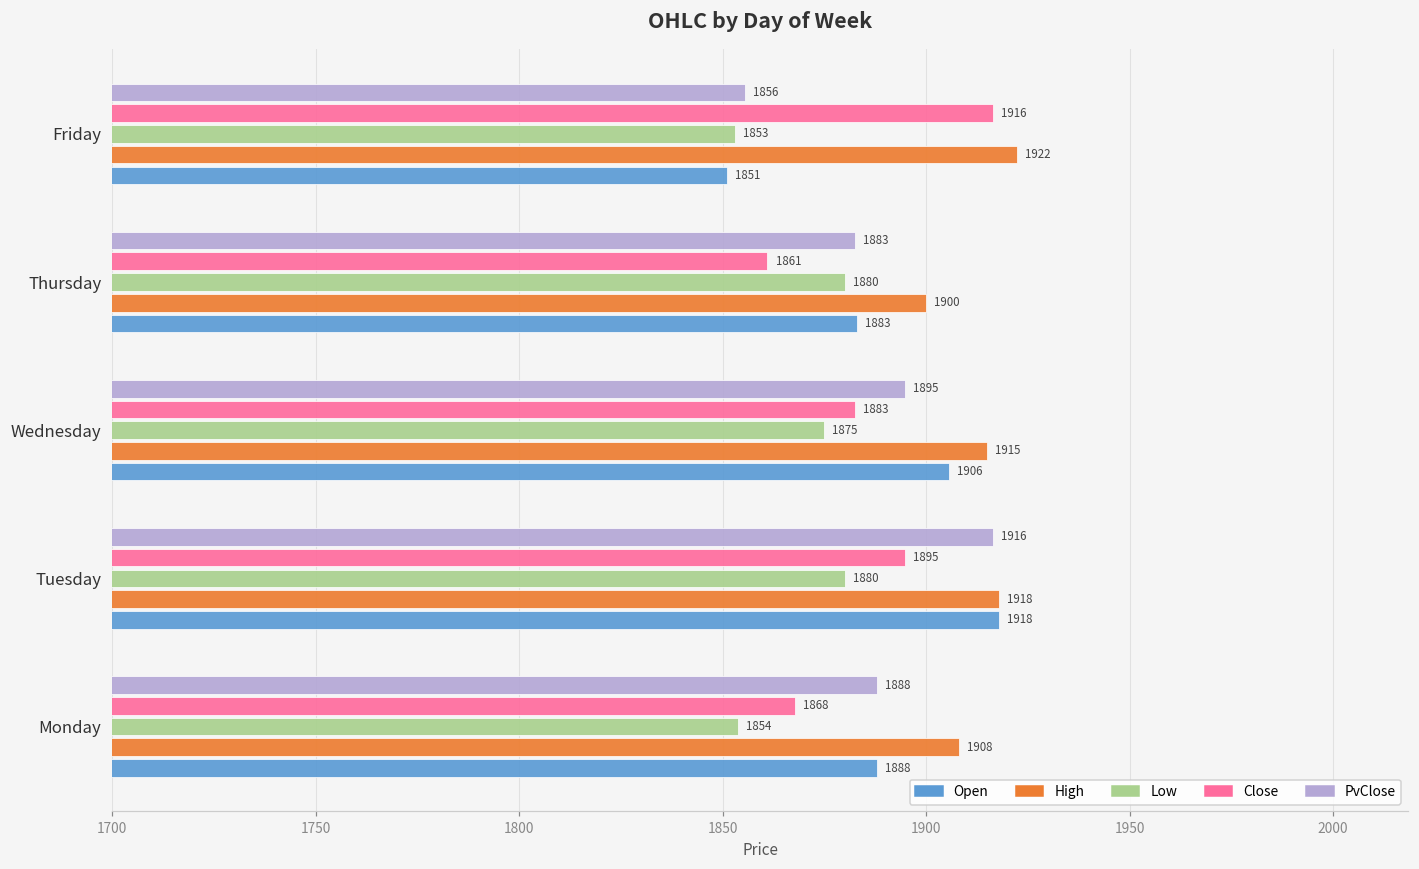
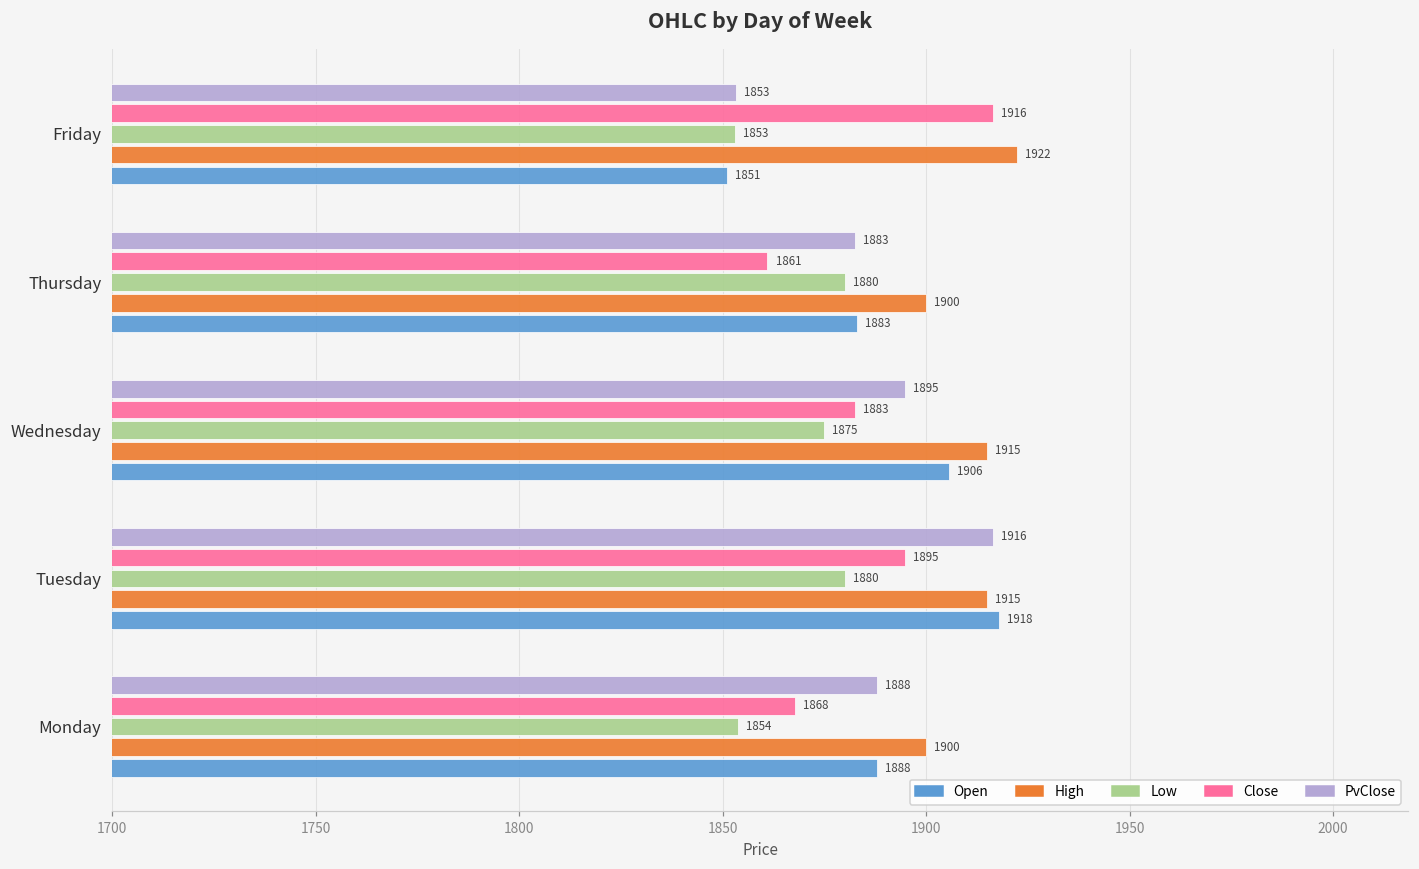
PvClose, Friday: 1856 -> 1853
High, Tuesday: 1918 -> 1915
High, Monday: 1908 -> 1900
